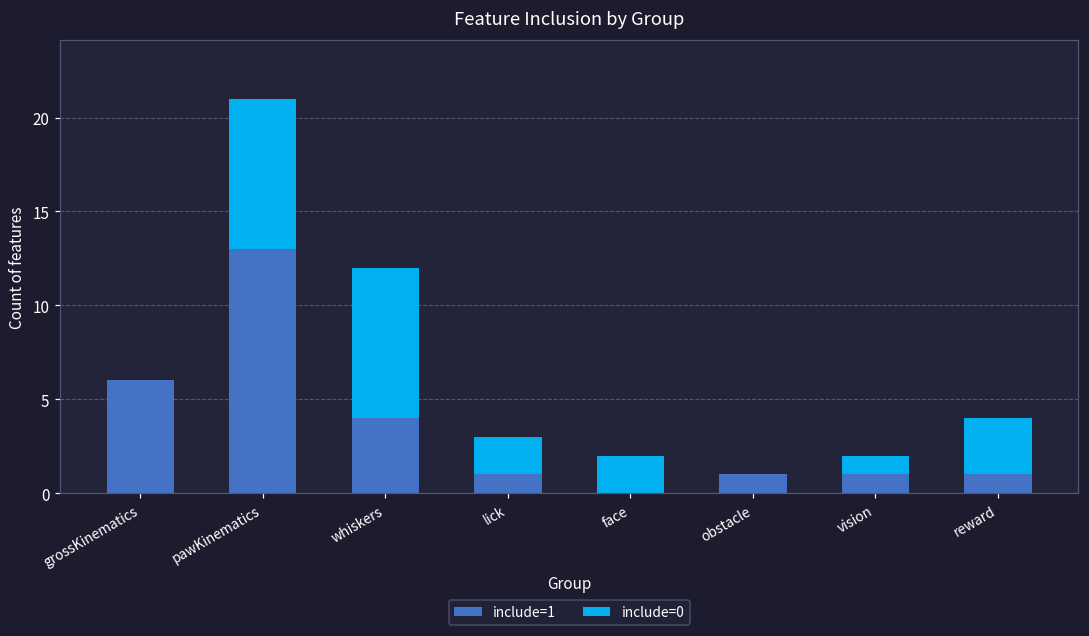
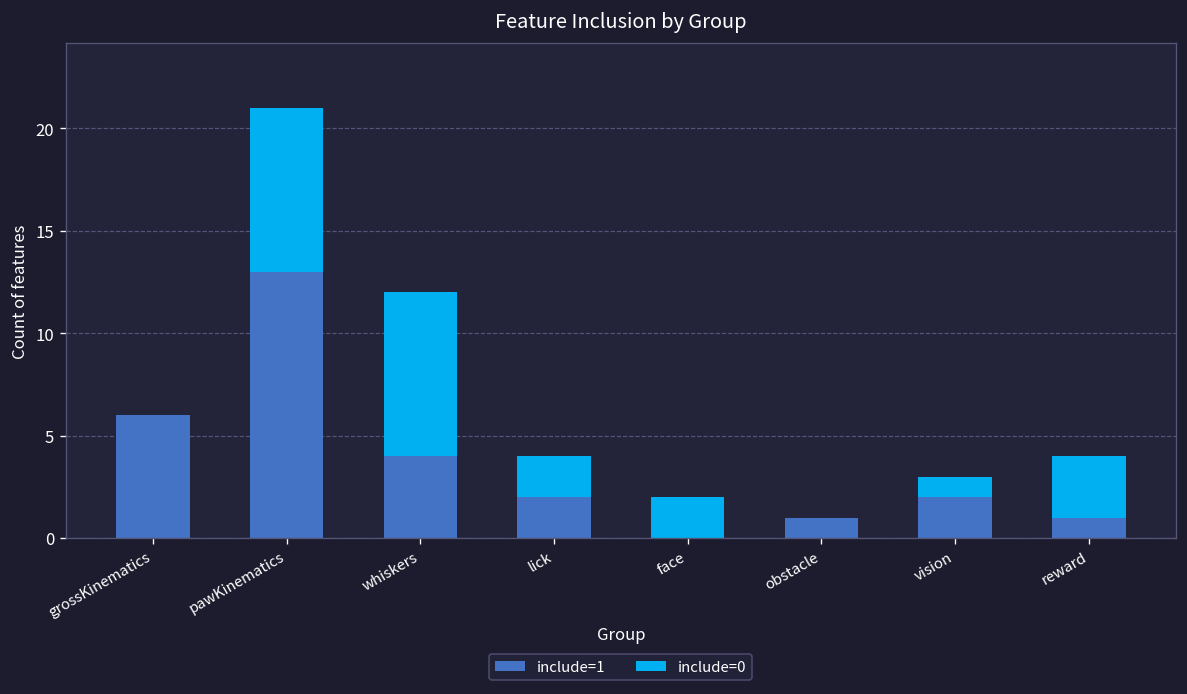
include=1, lick: 1 -> 2
include=1, vision: 1 -> 2
